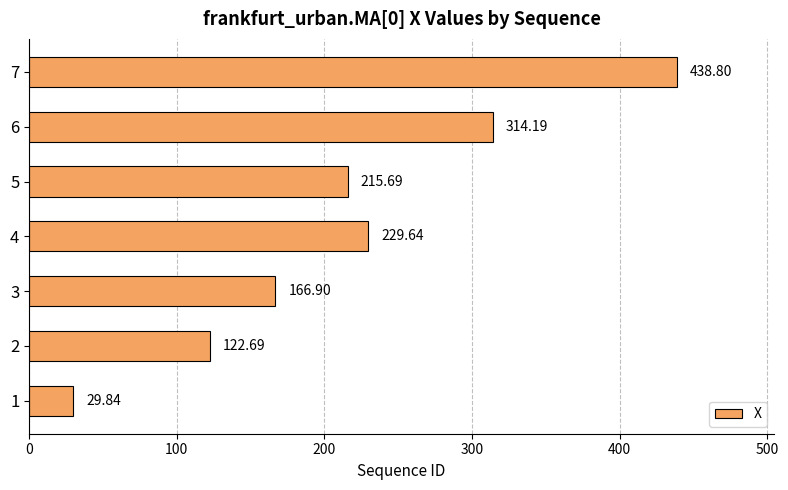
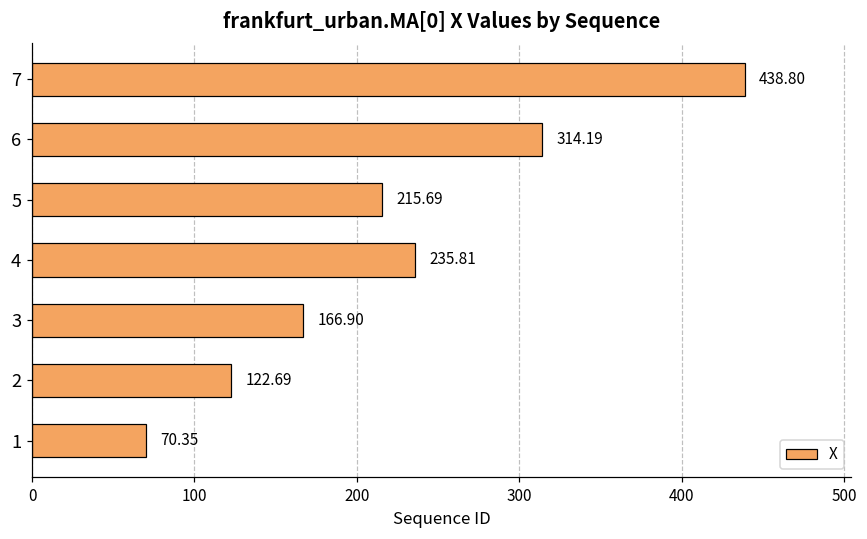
4: 229.64 -> 235.81
1: 29.84 -> 70.35
